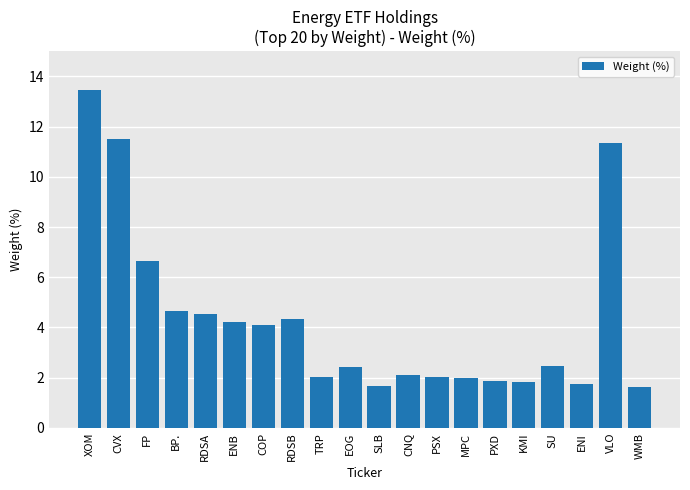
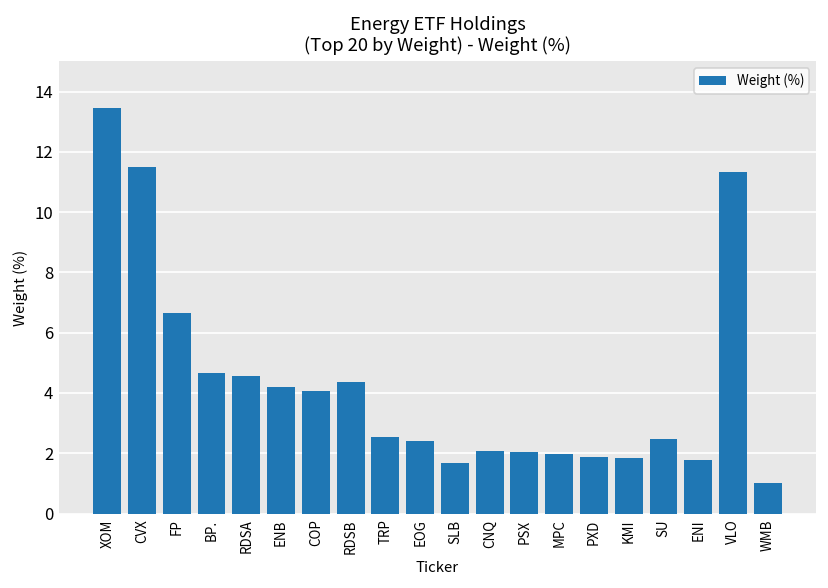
TRP: 2.0 -> 2.6
WMB: 1.6 -> 1.0
